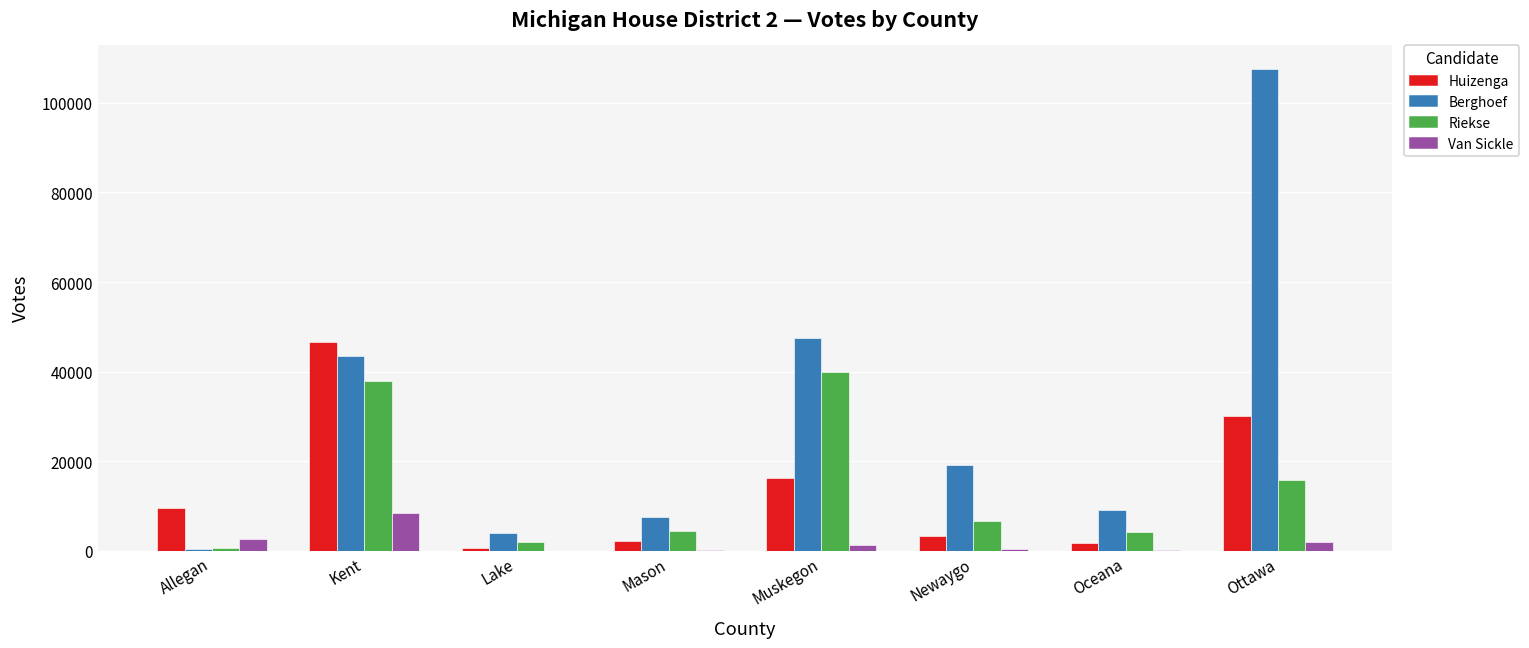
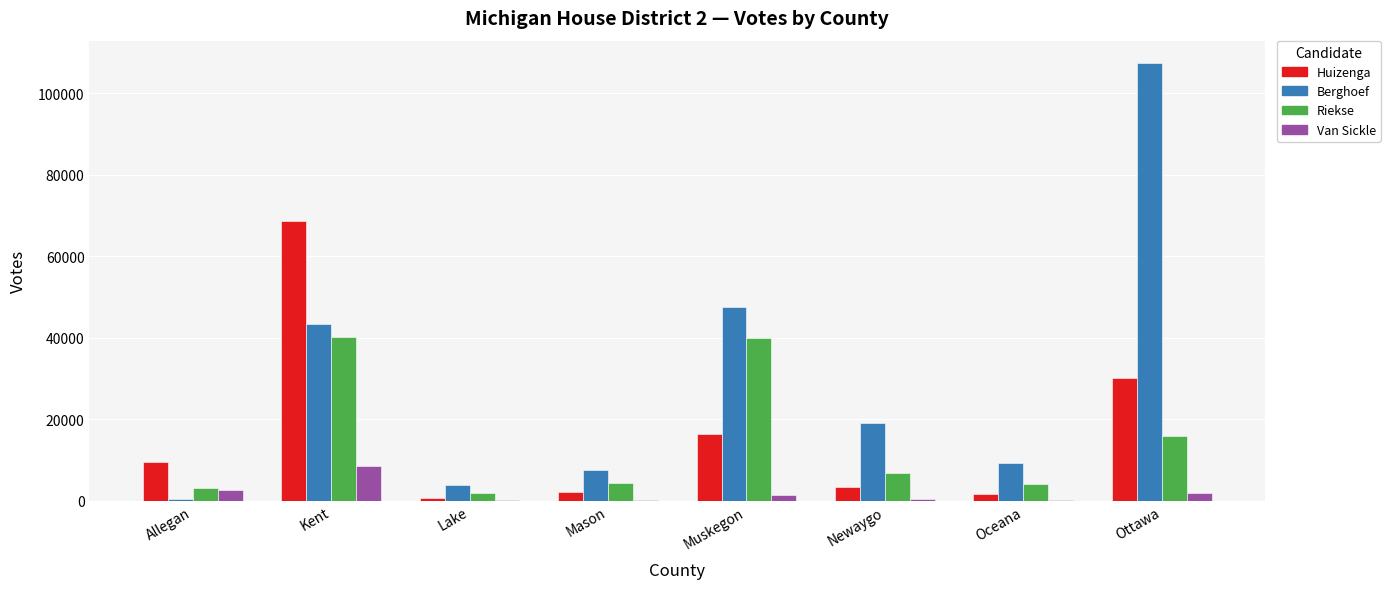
Riekse, Allegan: 1000 -> 3000
Huizenga, Kent: 47000 -> 69000
Riekse, Kent: 38000 -> 40000
